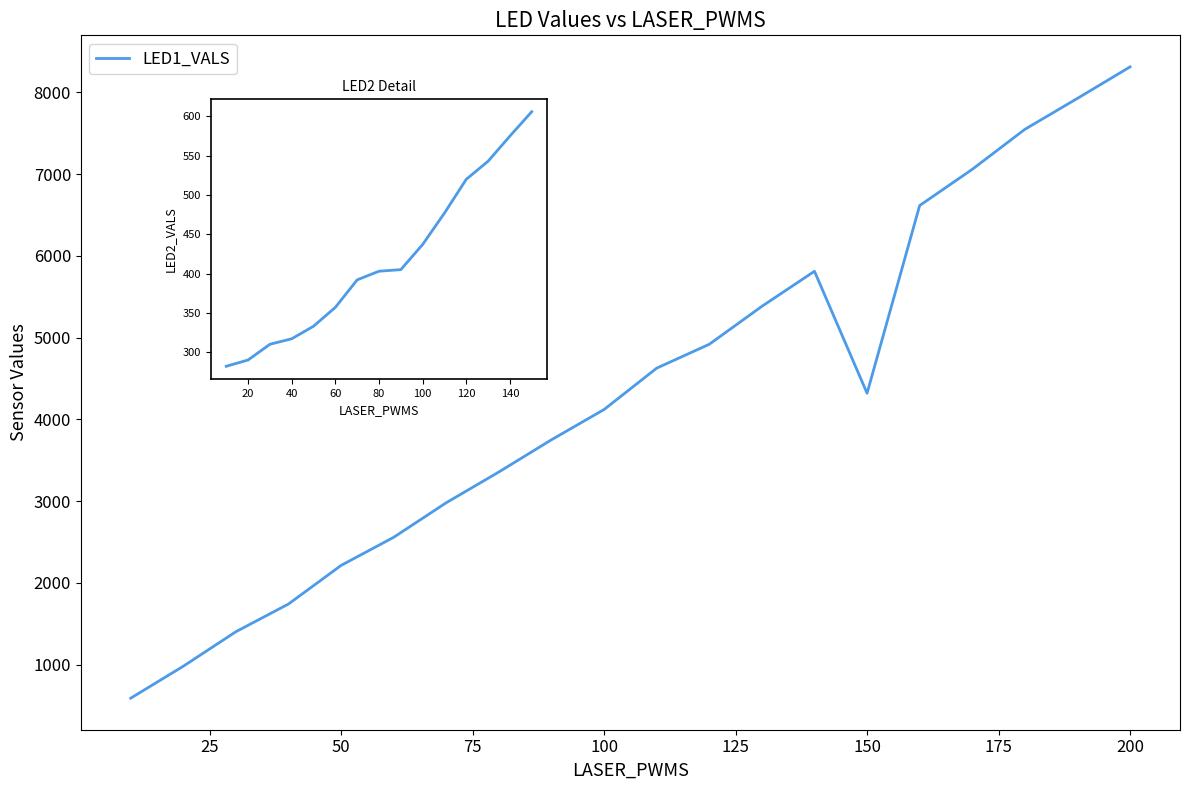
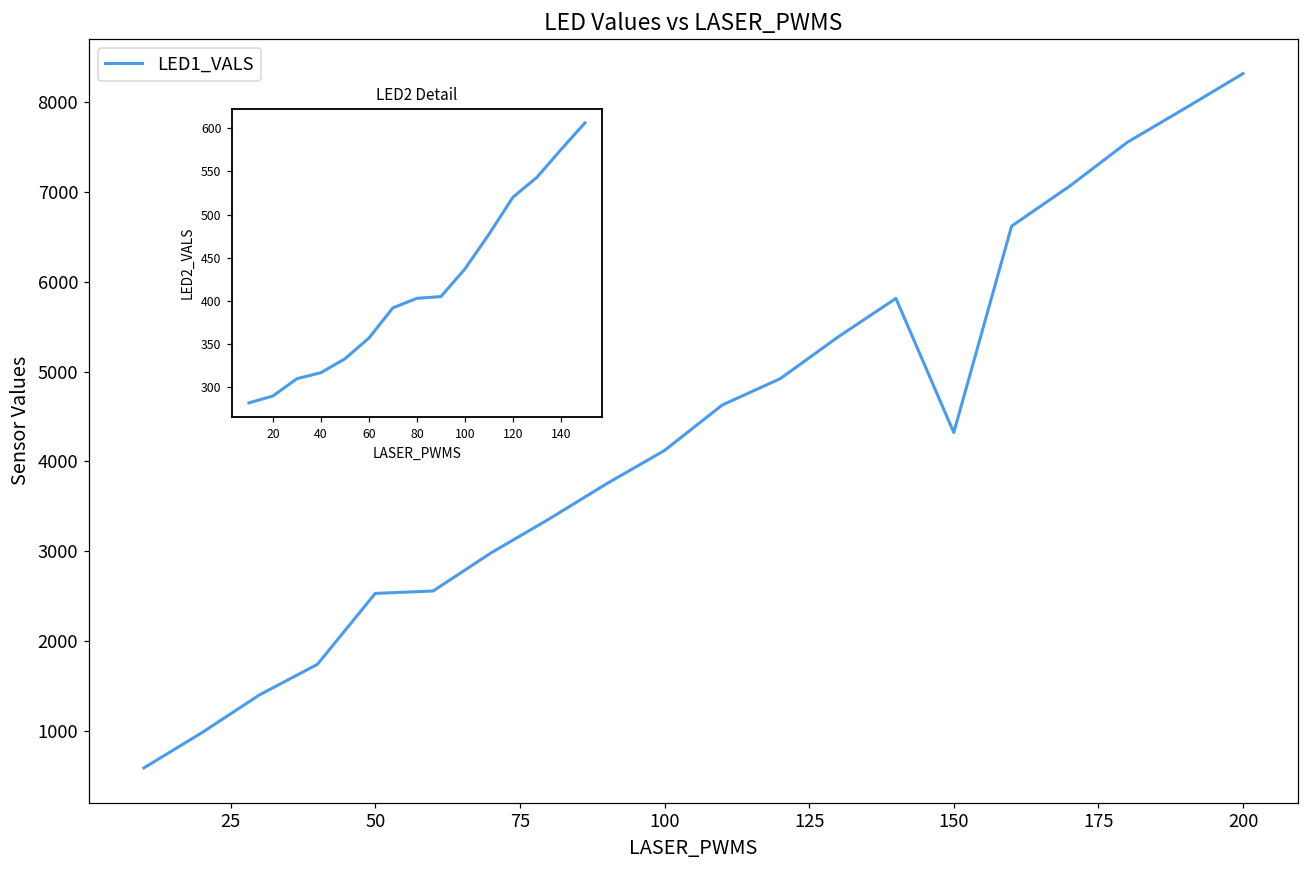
LED Values vs LASER_PWMS, 50: 2200 -> 2500
